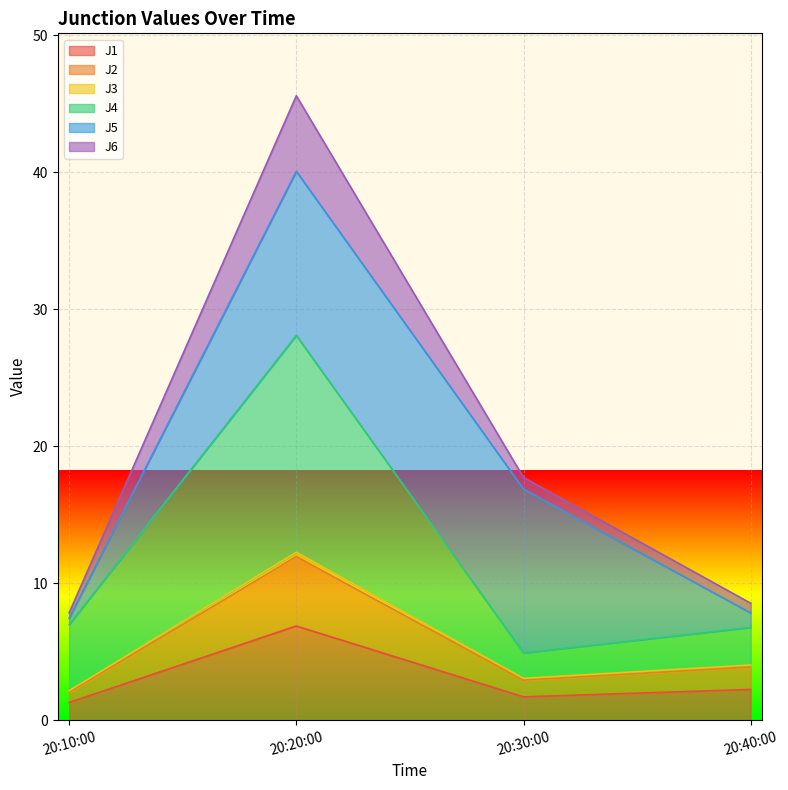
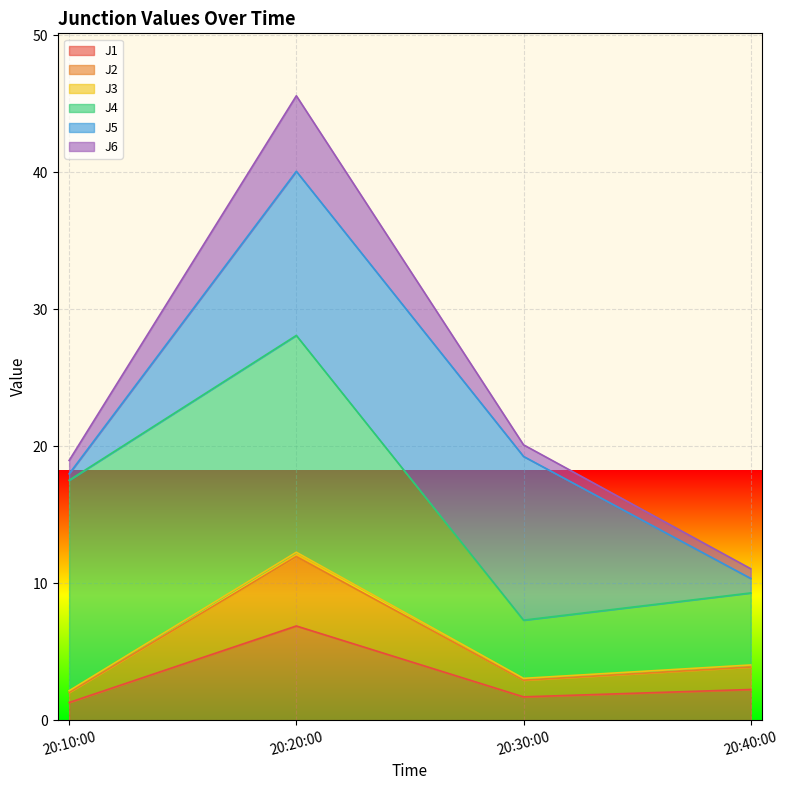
J4, 20:10:00: 4.8 -> 15.4
J6, 20:10:00: 0.4 -> 1.0
J4, 20:30:00: 1.9 -> 4.3
J4, 20:40:00: 2.7 -> 5.3
